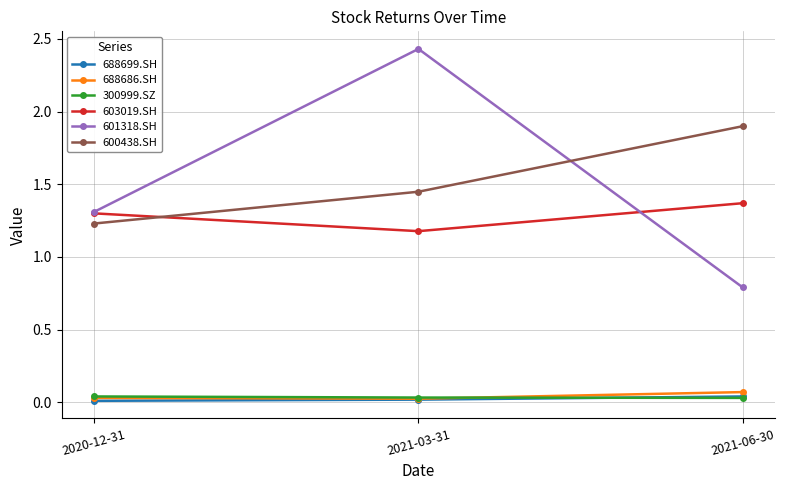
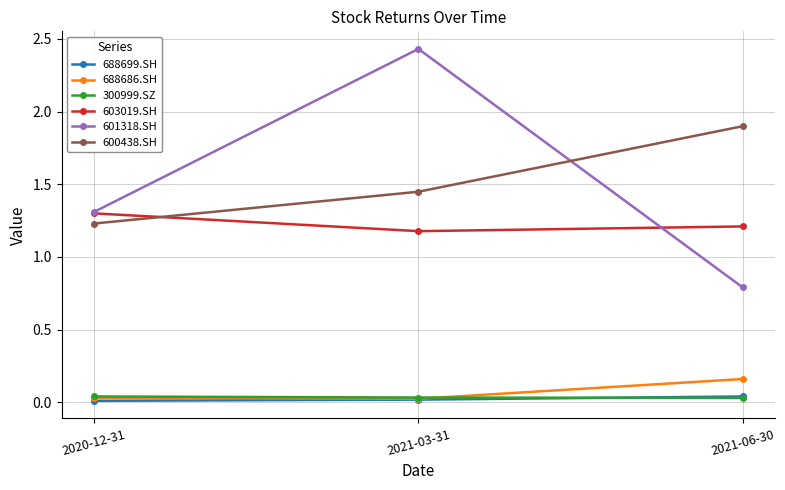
688686.SH, 2021-06-30: 0.07 -> 0.16
603019.SH, 2021-06-30: 1.37 -> 1.21
